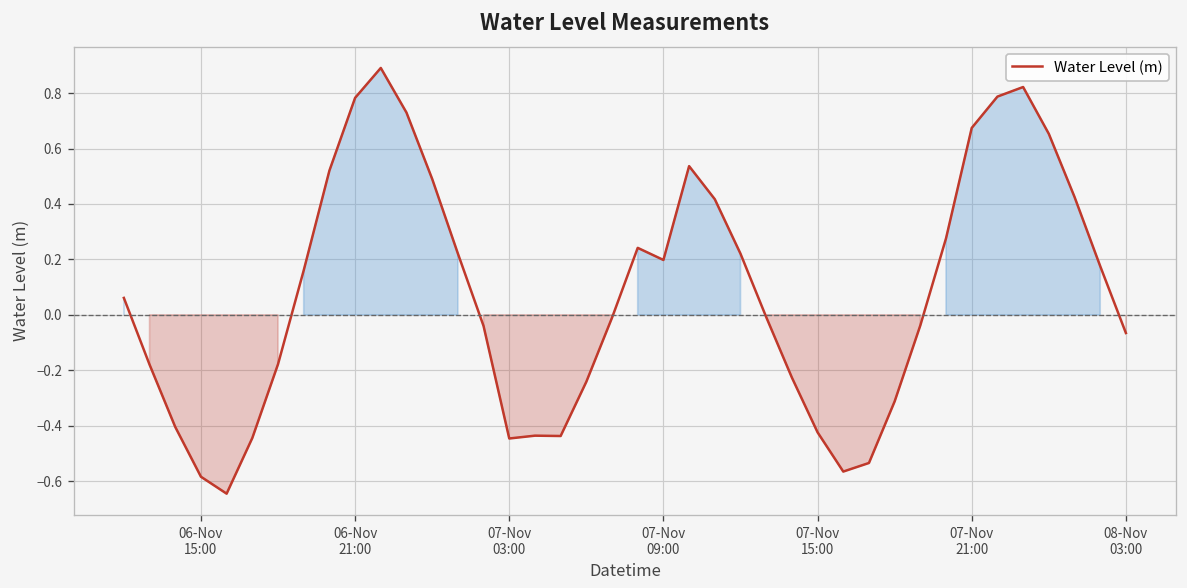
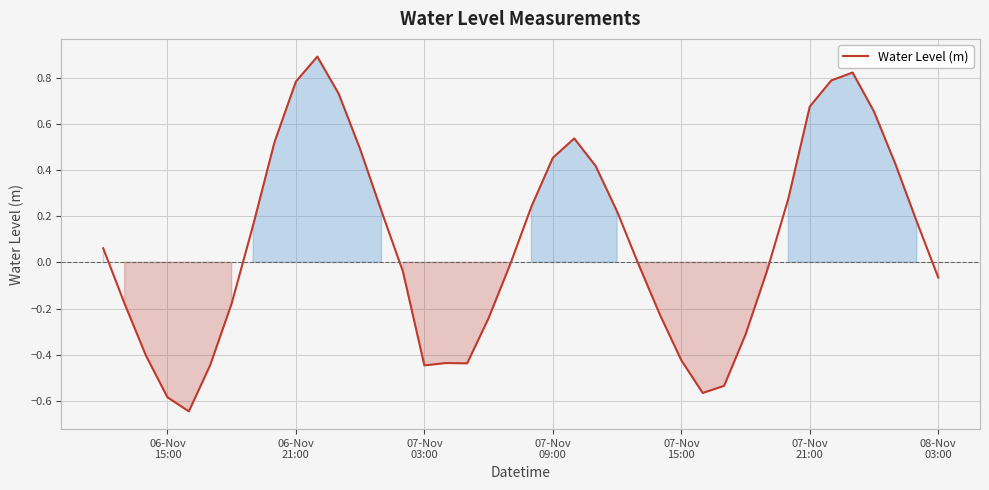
07-Nov 09:00: 0.20 -> 0.45
